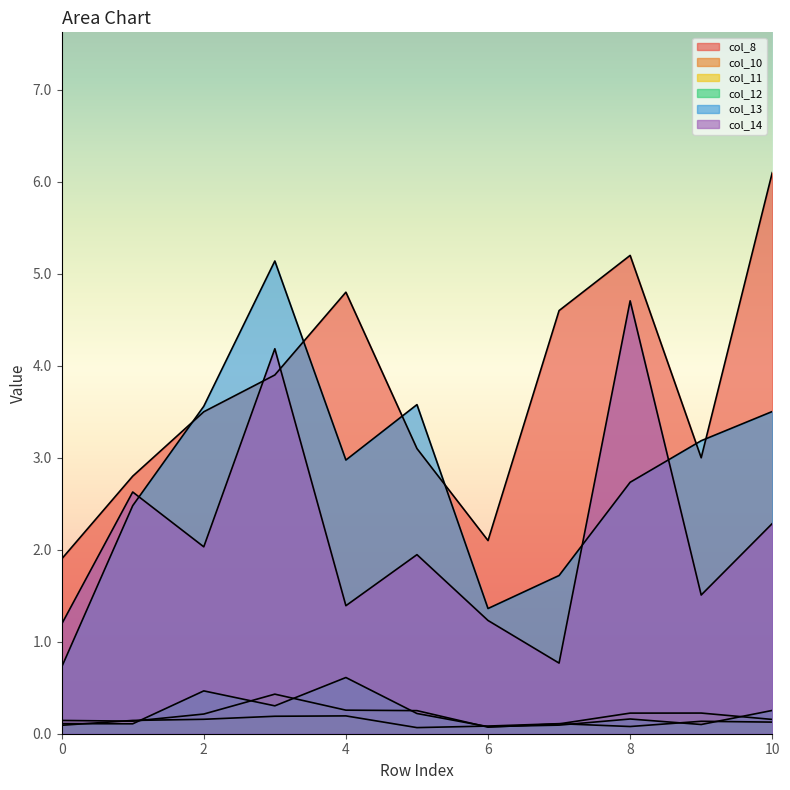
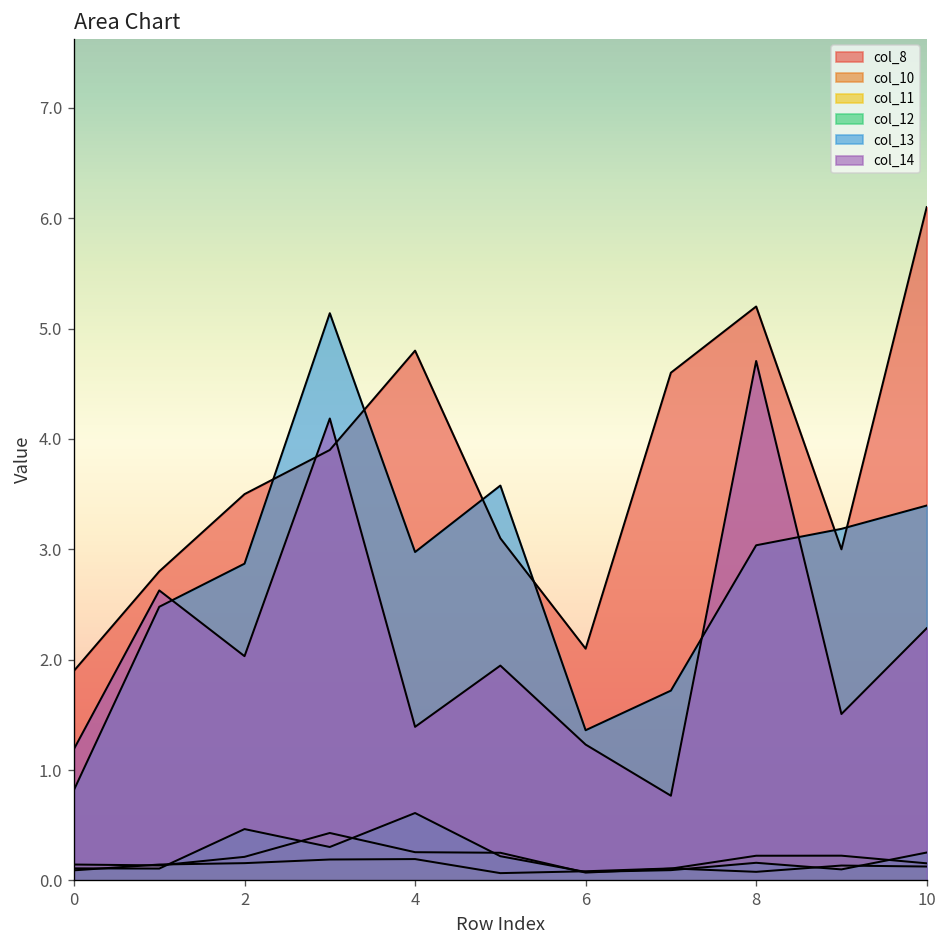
col_13, 0: 0.7 -> 0.8
col_13, 2: 3.6 -> 2.9
col_13, 8: 2.7 -> 3.0
col_13, 10: 3.5 -> 3.4
